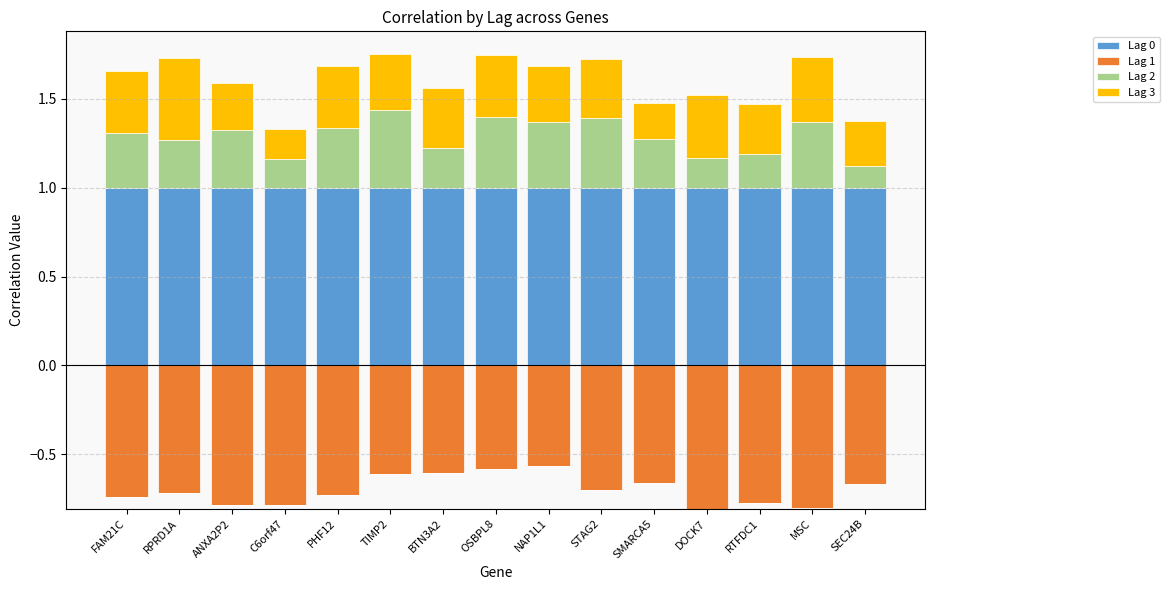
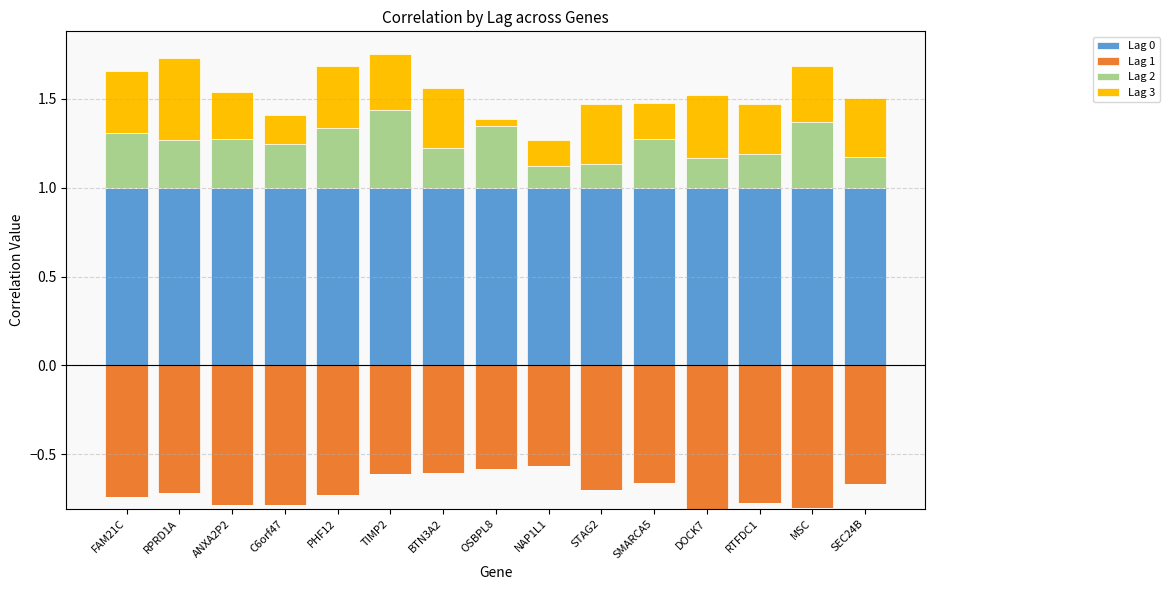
Lag 2, ANXA2P2: 0.32 -> 0.27
Lag 2, C6orf47: 0.16 -> 0.24
Lag 2, OSBPL8: 0.39 -> 0.35
Lag 3, OSBPL8: 0.35 -> 0.04
Lag 2, NAP1L1: 0.37 -> 0.12
Lag 3, NAP1L1: 0.31 -> 0.15
Lag 2, STAG2: 0.39 -> 0.14
Lag 3, MSC: 0.36 -> 0.31
Lag 2, SEC24B: 0.12 -> 0.17
Lag 3, SEC24B: 0.26 -> 0.33
